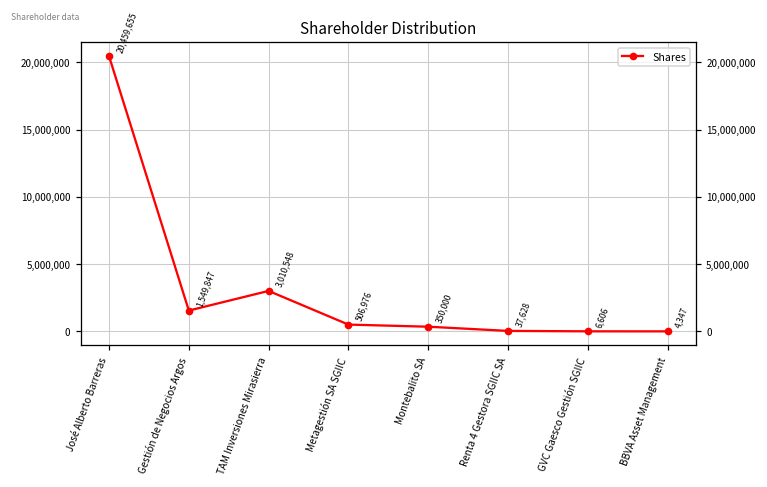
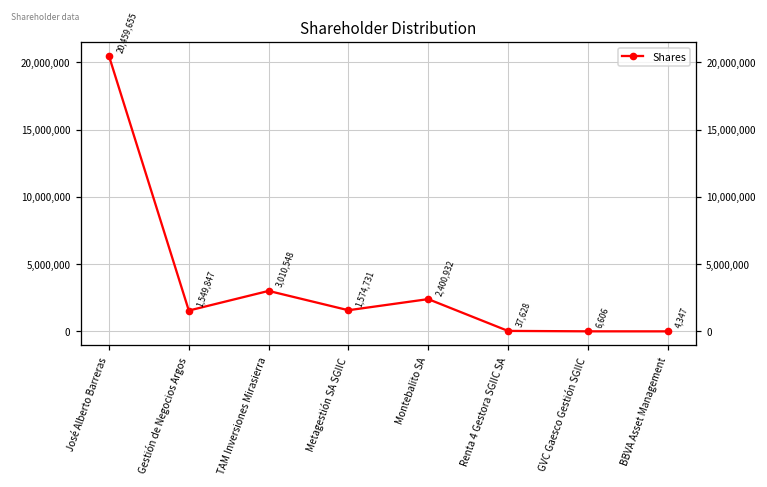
Metagestión SA SGIIC: 506,976 -> 1,574,731
Montebalito SA: 350,000 -> 2,400,932
